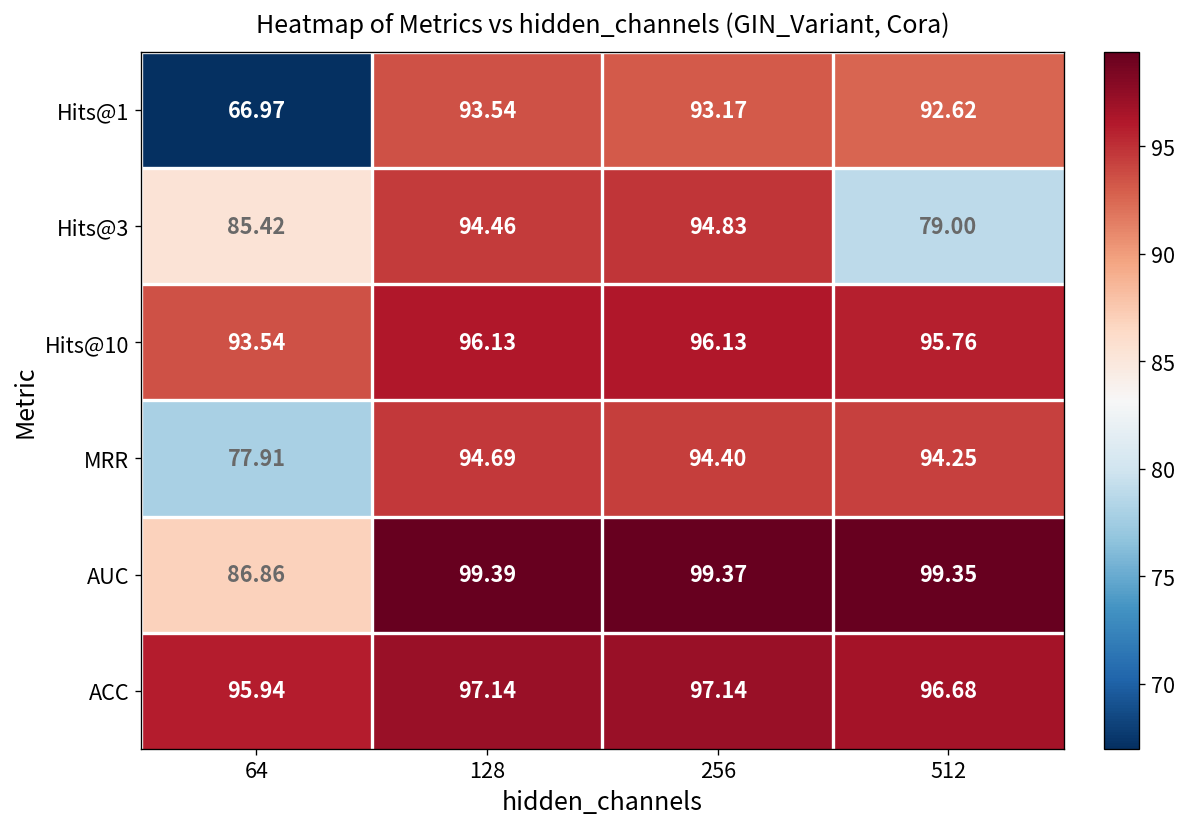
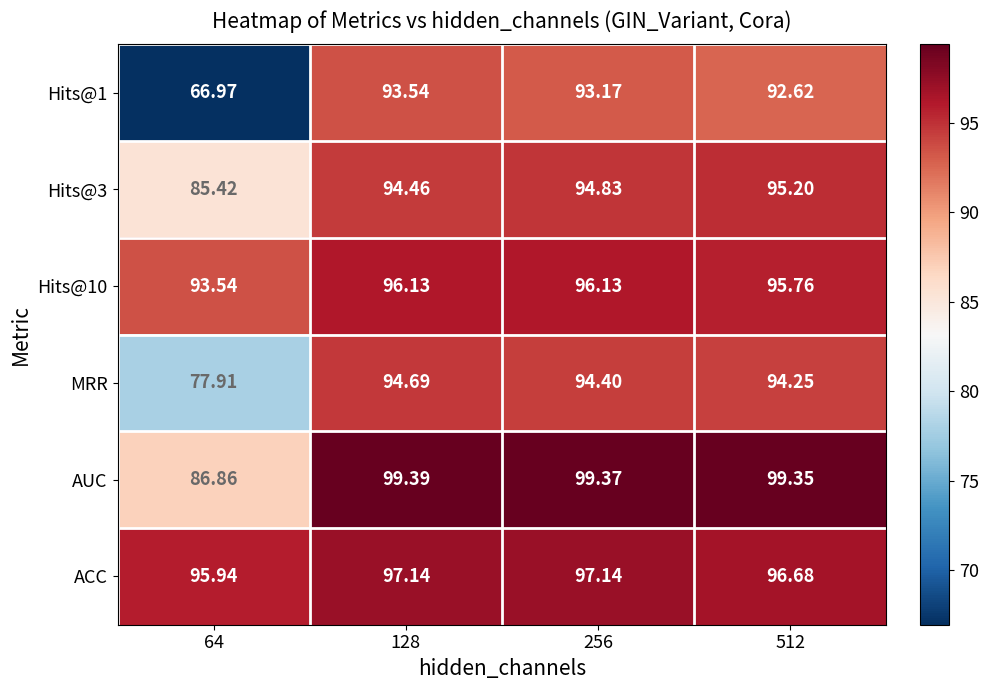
Hits@3, 512: 79.00 -> 95.20
